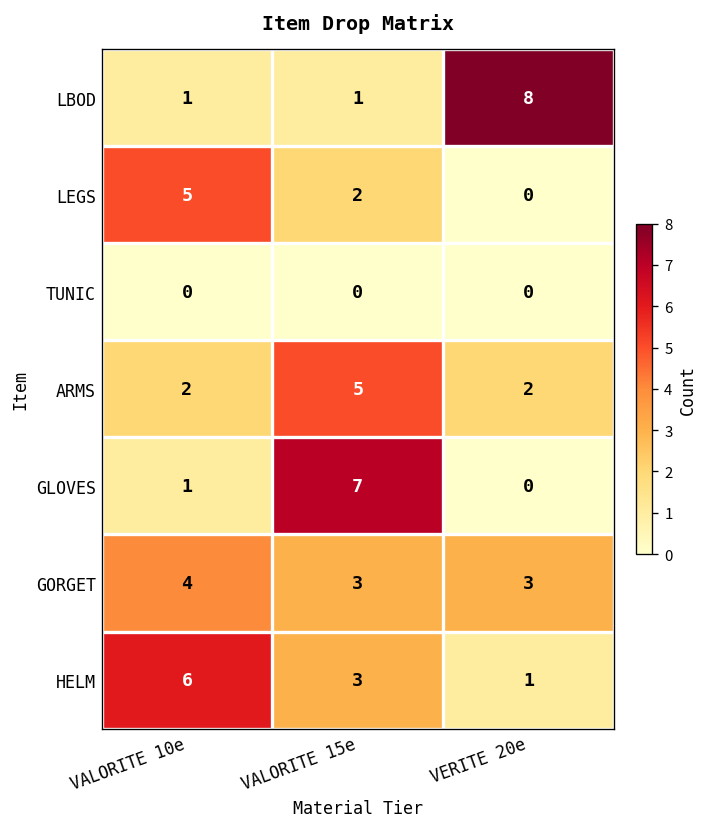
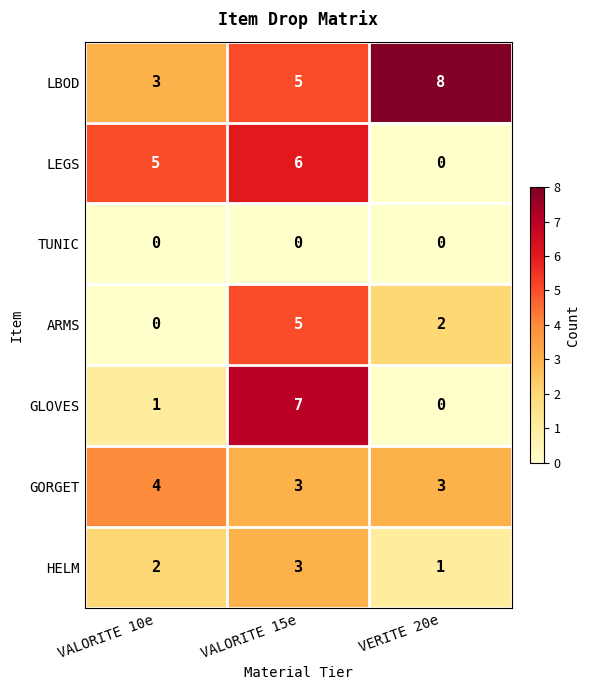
LBOD, VALORITE 10e: 1 -> 3
LBOD, VALORITE 15e: 1 -> 5
LEGS, VALORITE 15e: 2 -> 6
ARMS, VALORITE 10e: 2 -> 0
HELM, VALORITE 10e: 6 -> 2
